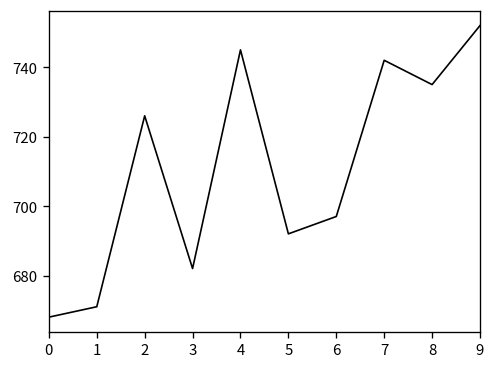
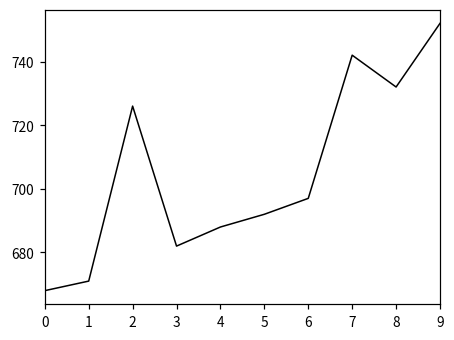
4: 745 -> 688
8: 735 -> 732
